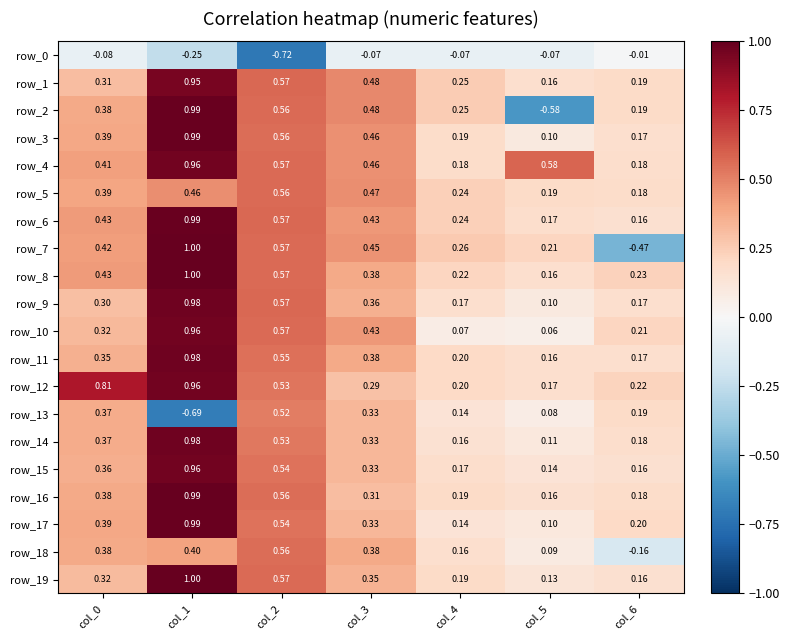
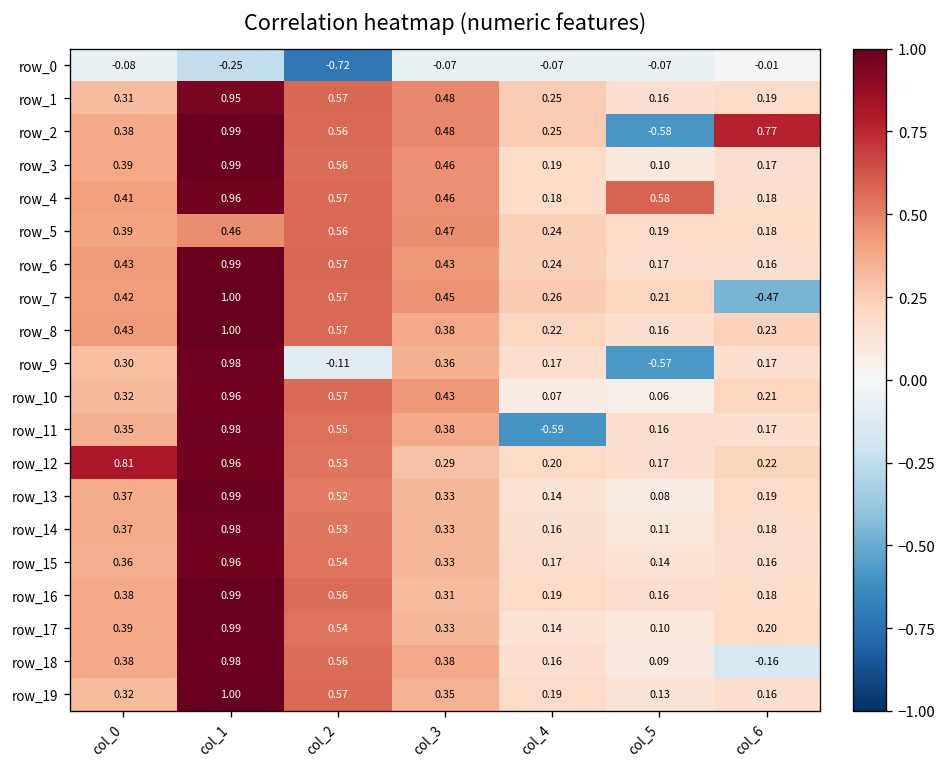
row_2, col_6: 0.19 -> 0.77
row_9, col_2: 0.57 -> -0.11
row_9, col_5: 0.10 -> -0.57
row_11, col_4: 0.20 -> -0.59
row_13, col_1: -0.69 -> 0.99
row_18, col_1: 0.40 -> 0.98
